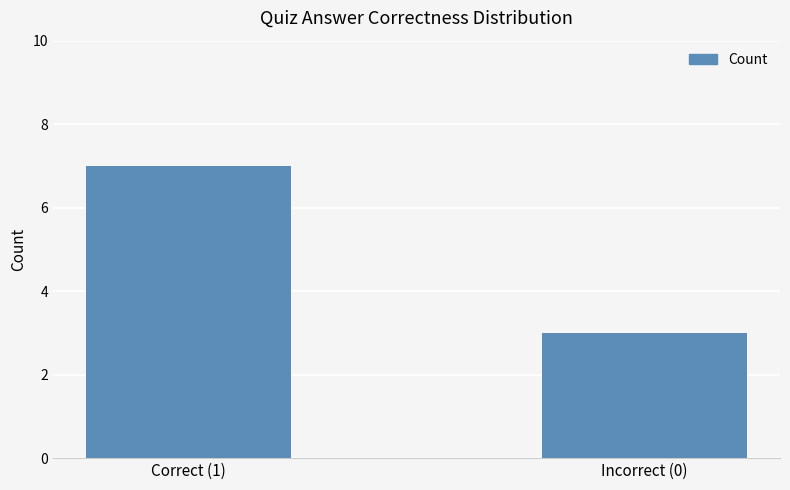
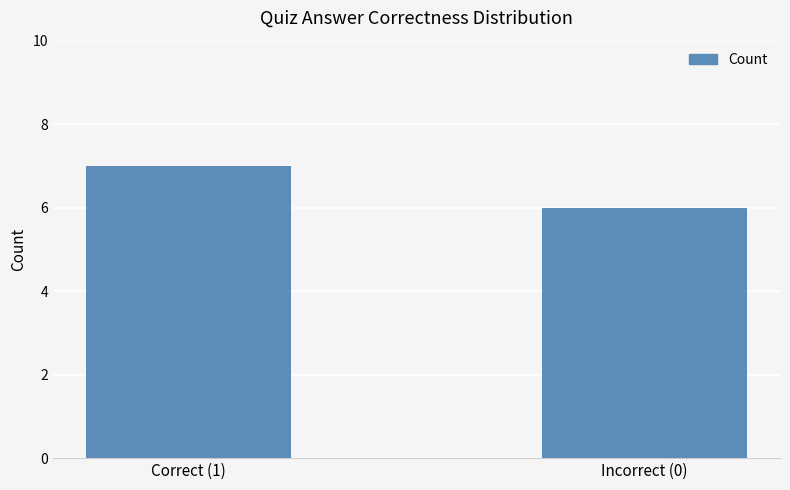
Incorrect (0): 3 -> 6
